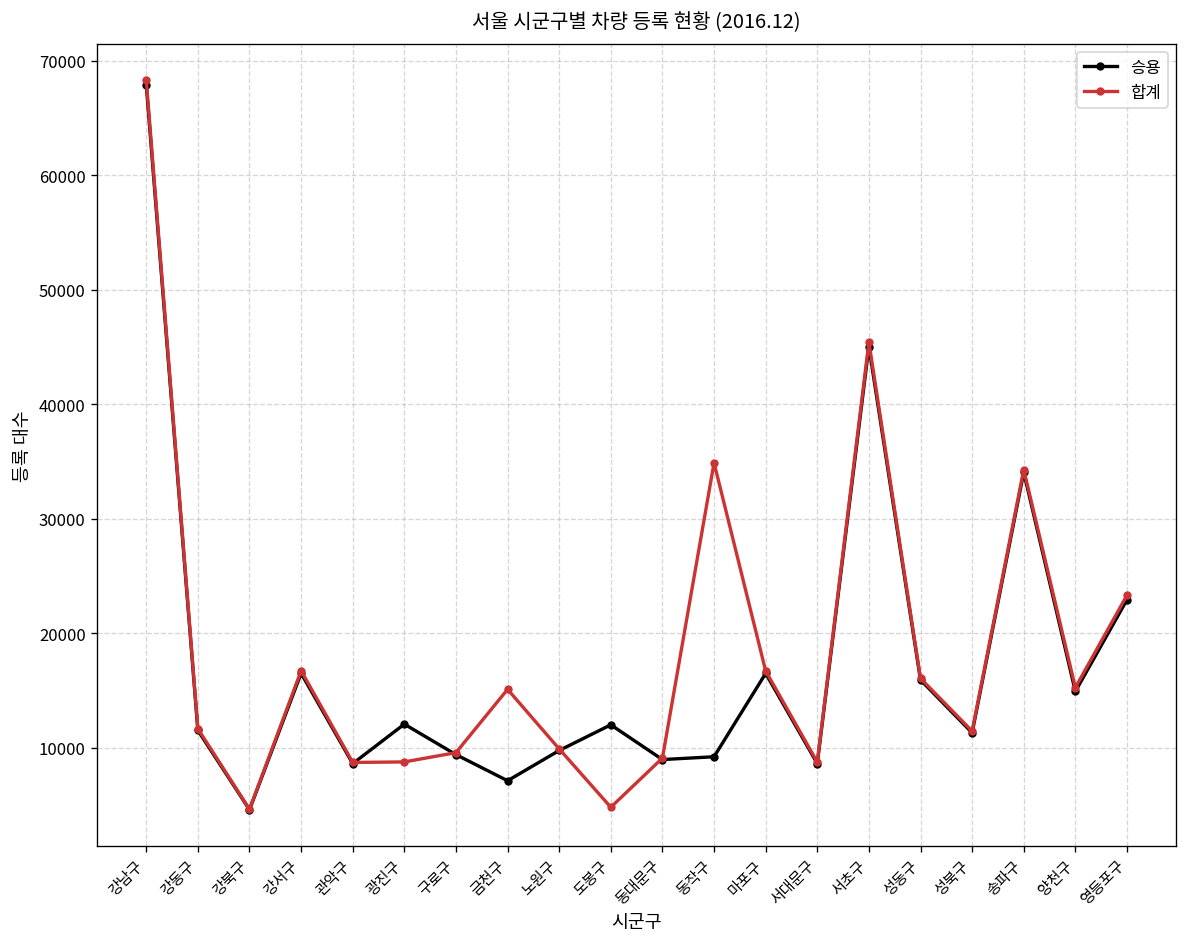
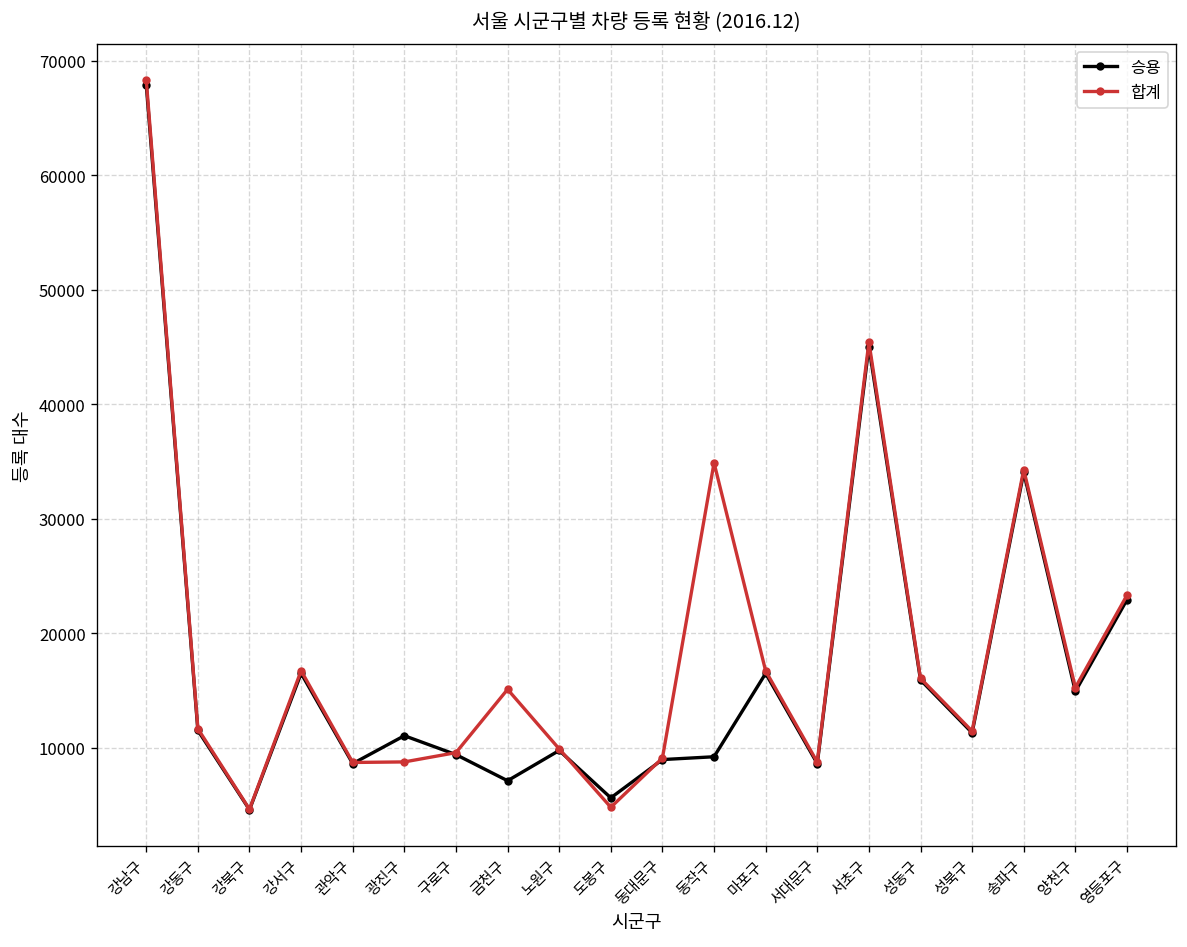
승용, 광진구: 12000 -> 11000
승용, 도봉구: 12000 -> 6000
